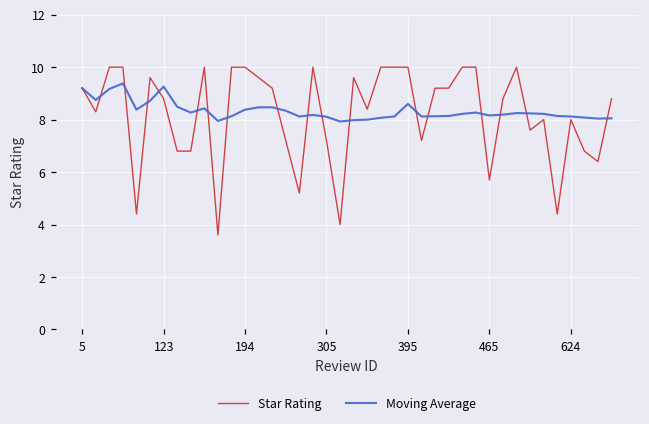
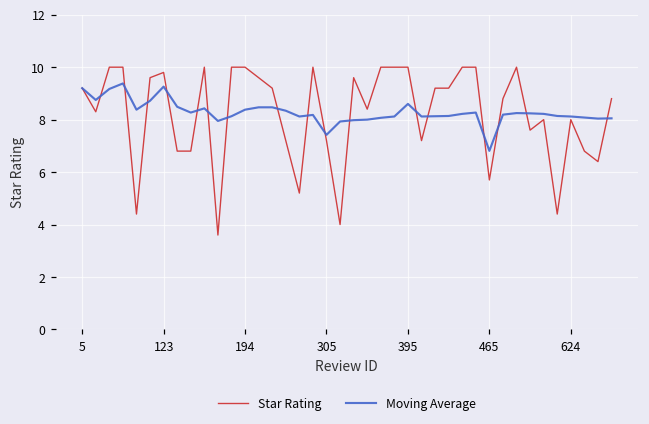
Star Rating, 123: 8.8 -> 9.8
Moving Average, 305: 8.1 -> 7.4
Moving Average, 465: 8.2 -> 6.8
